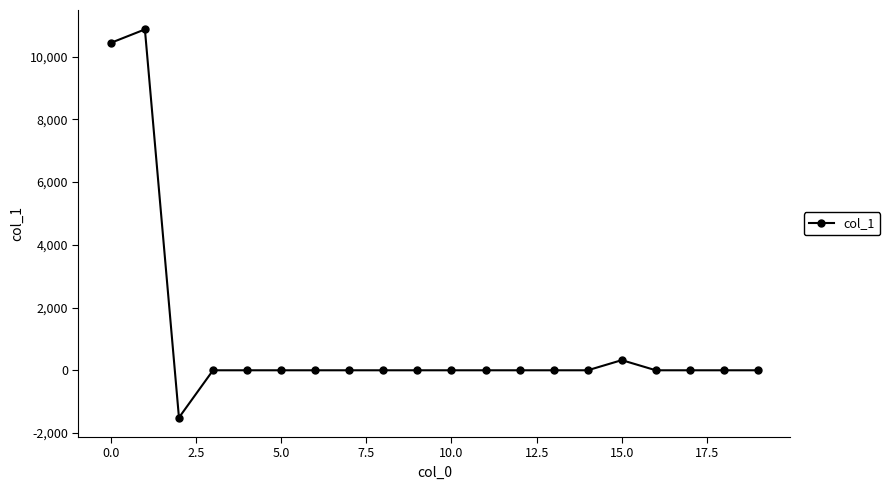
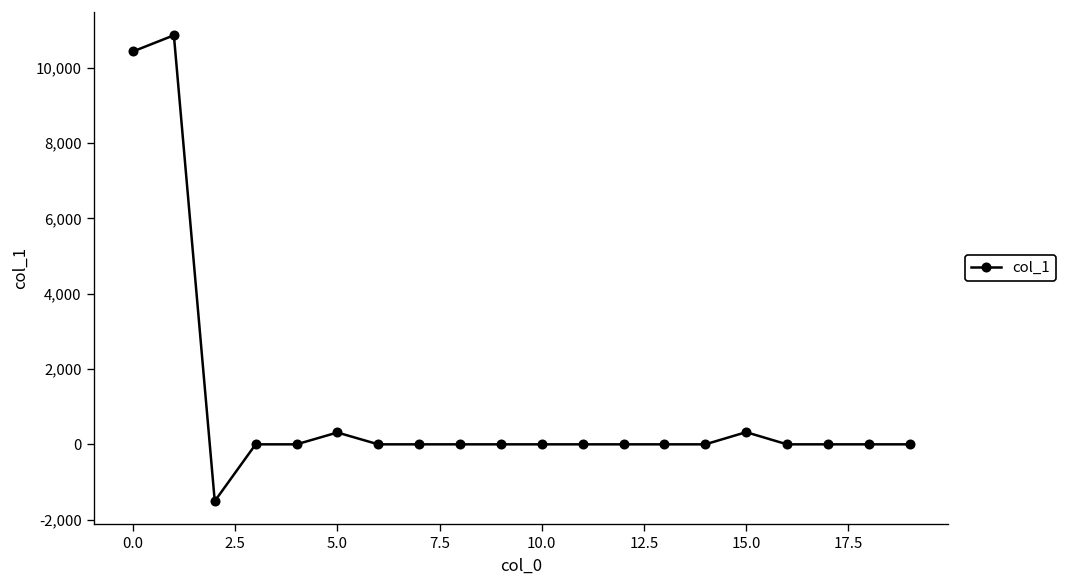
5.0: 0 -> 300
